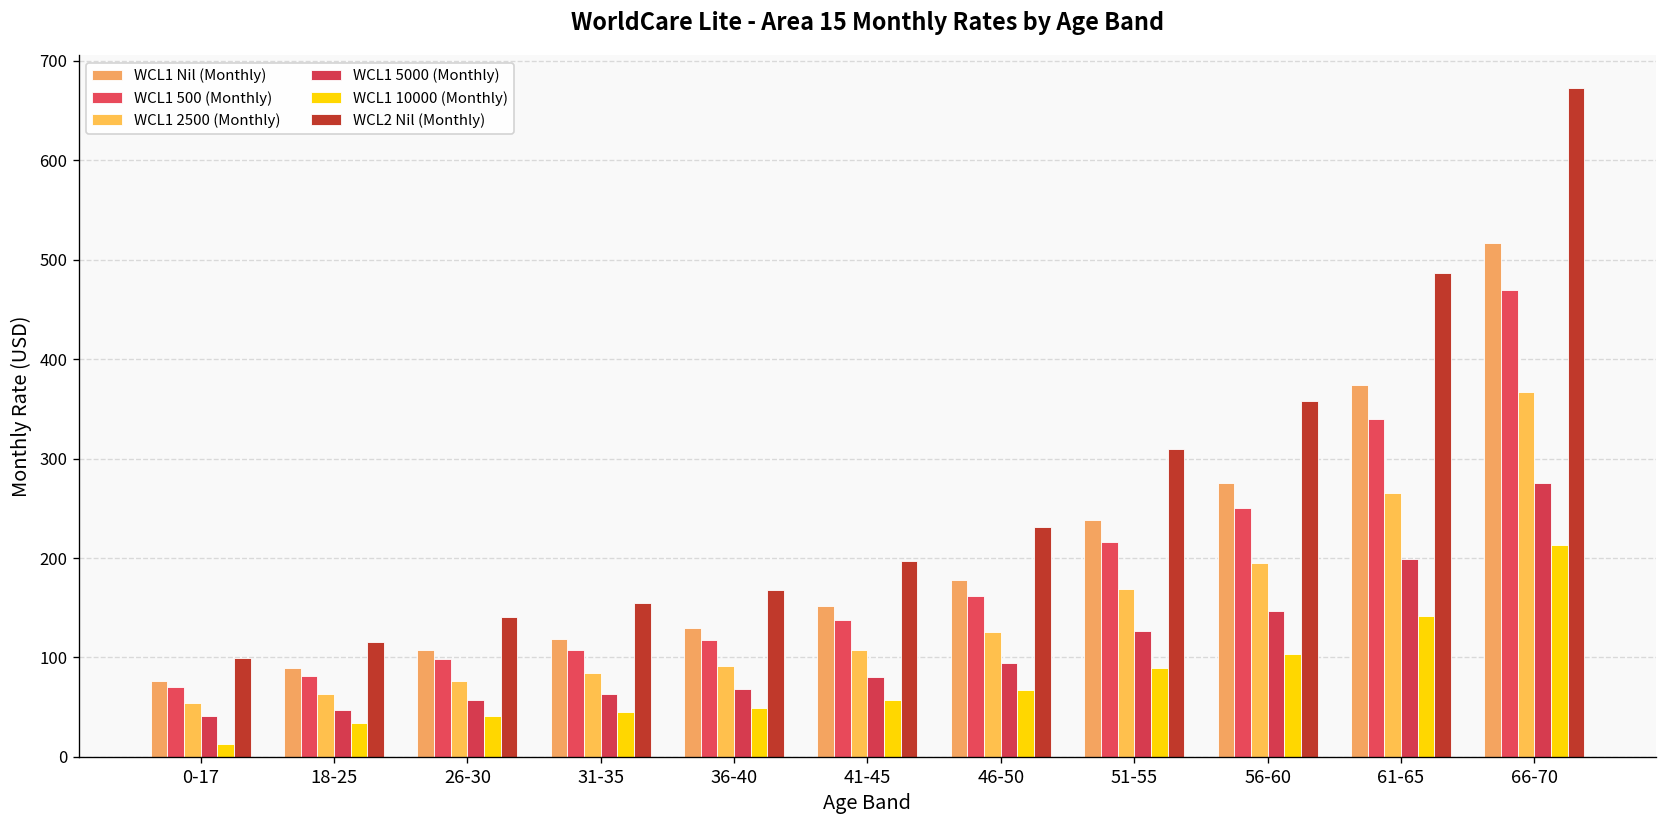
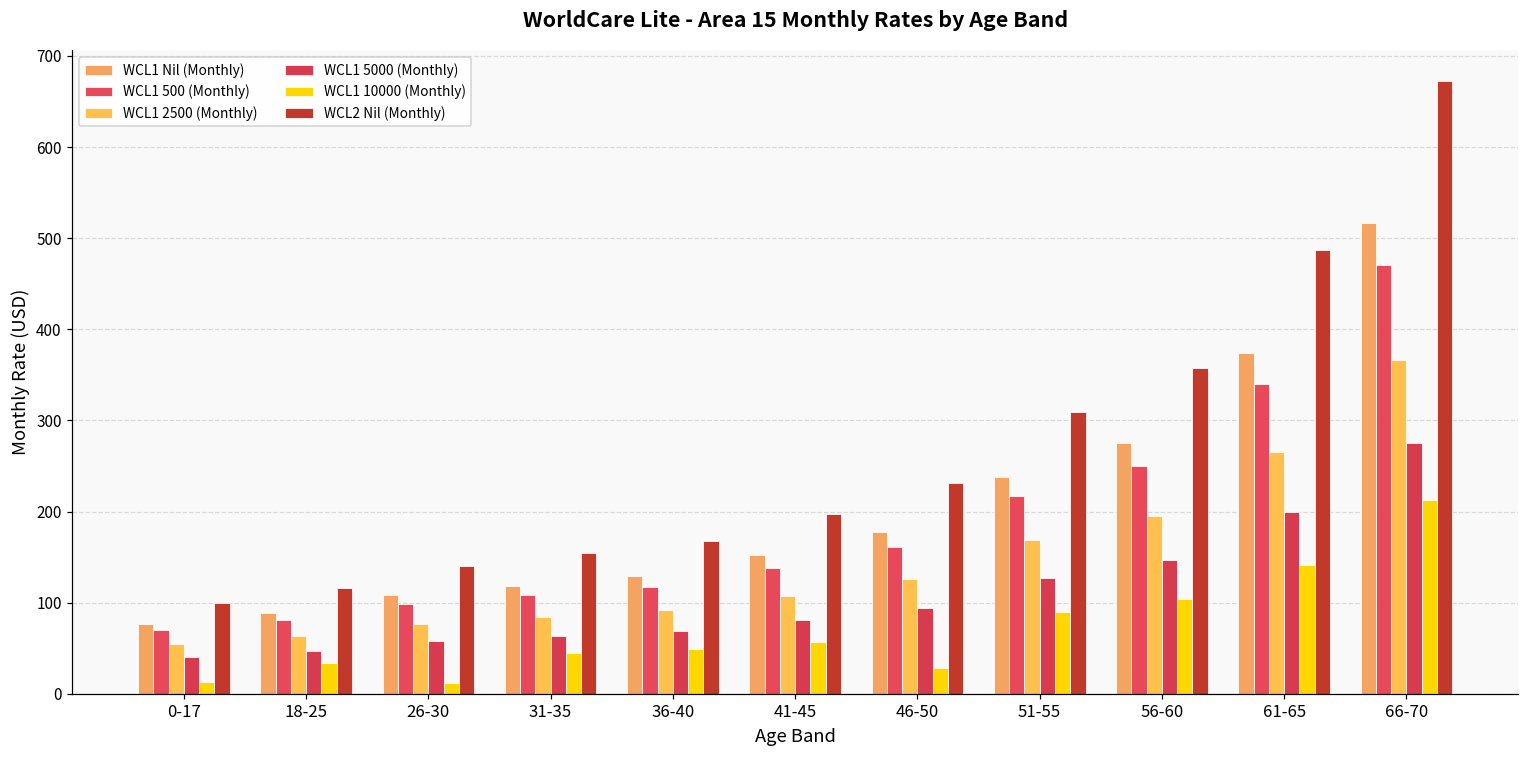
WCL1 10000 (Monthly), 26-30: 40 -> 10
WCL1 10000 (Monthly), 46-50: 70 -> 30
